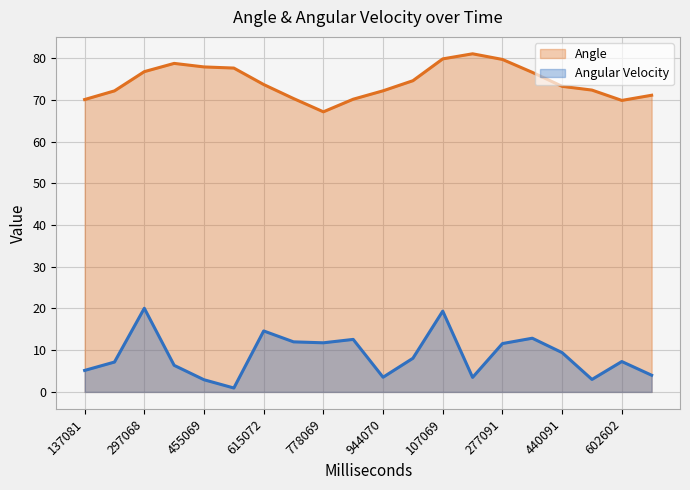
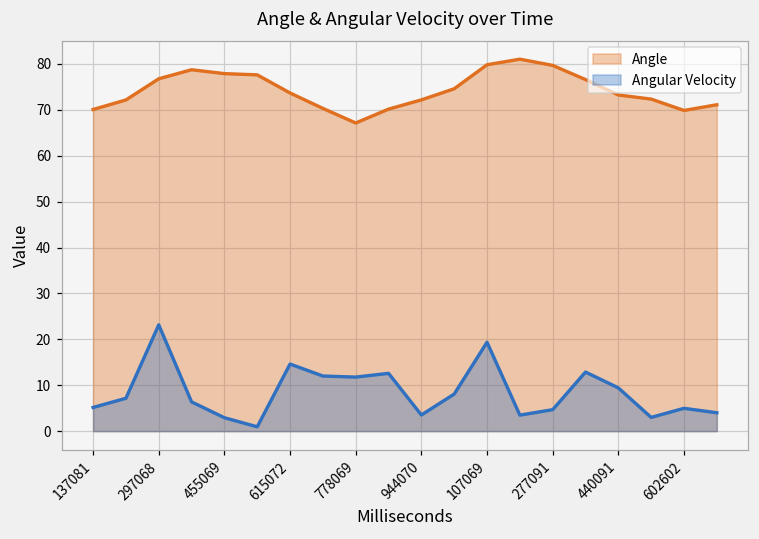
Angular Velocity, 297068: 20 -> 23
Angular Velocity, 277091: 12 -> 5
Angular Velocity, 602602: 7 -> 5
